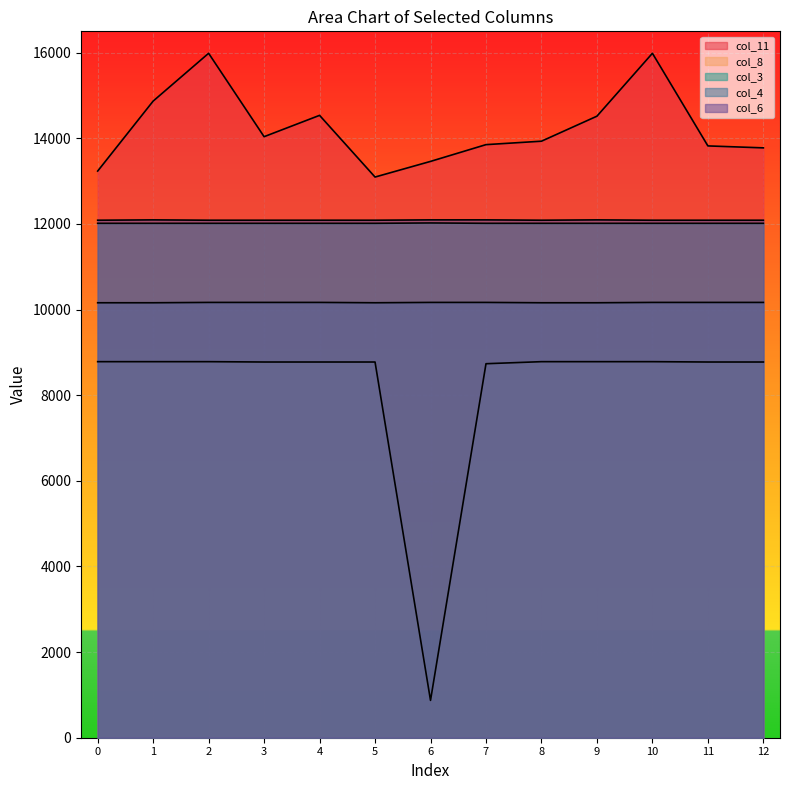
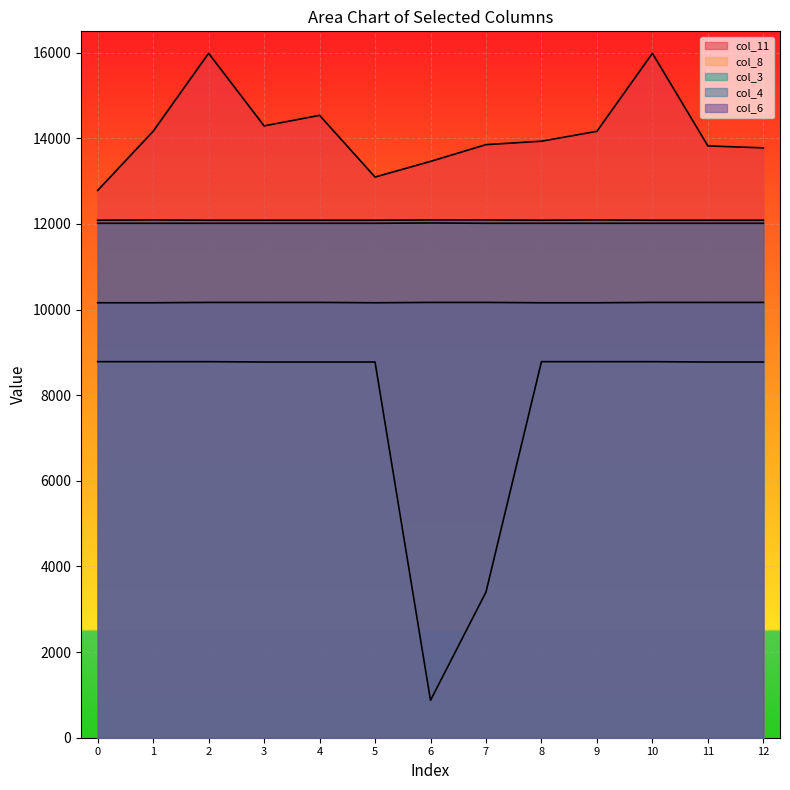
col_11, 0: 13200 -> 12800
col_11, 1: 14900 -> 14200
col_11, 3: 14000 -> 14300
col_8, 7: 8700 -> 3400
col_11, 9: 14500 -> 14200
